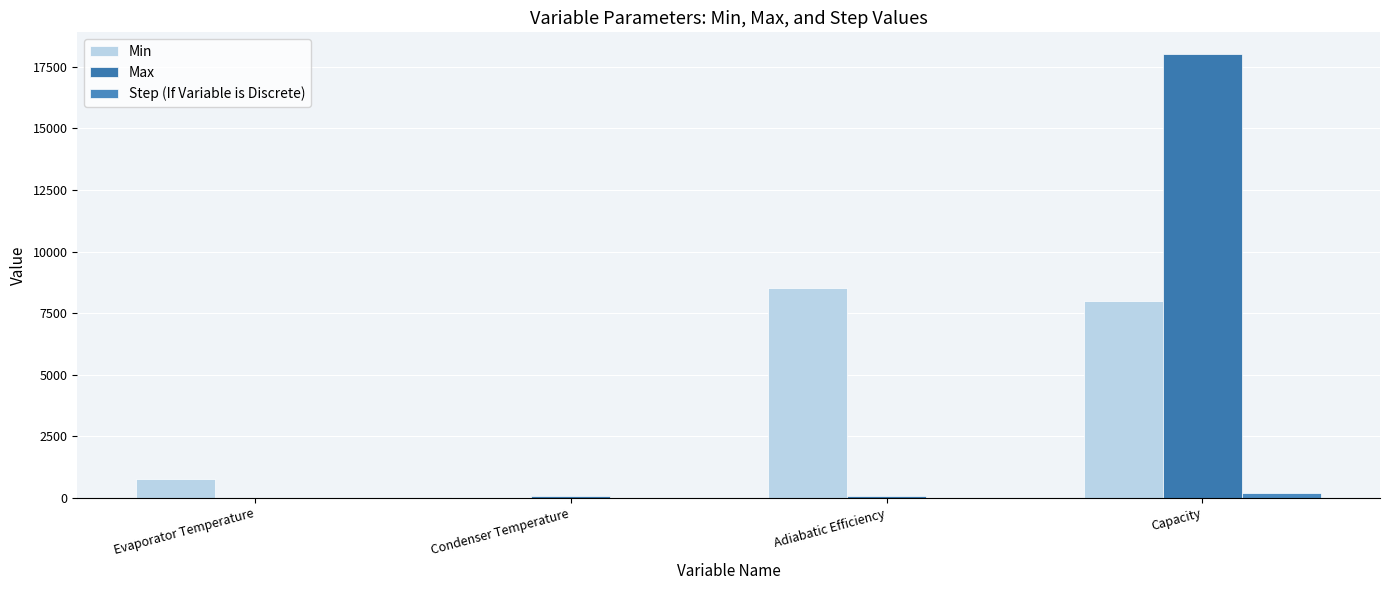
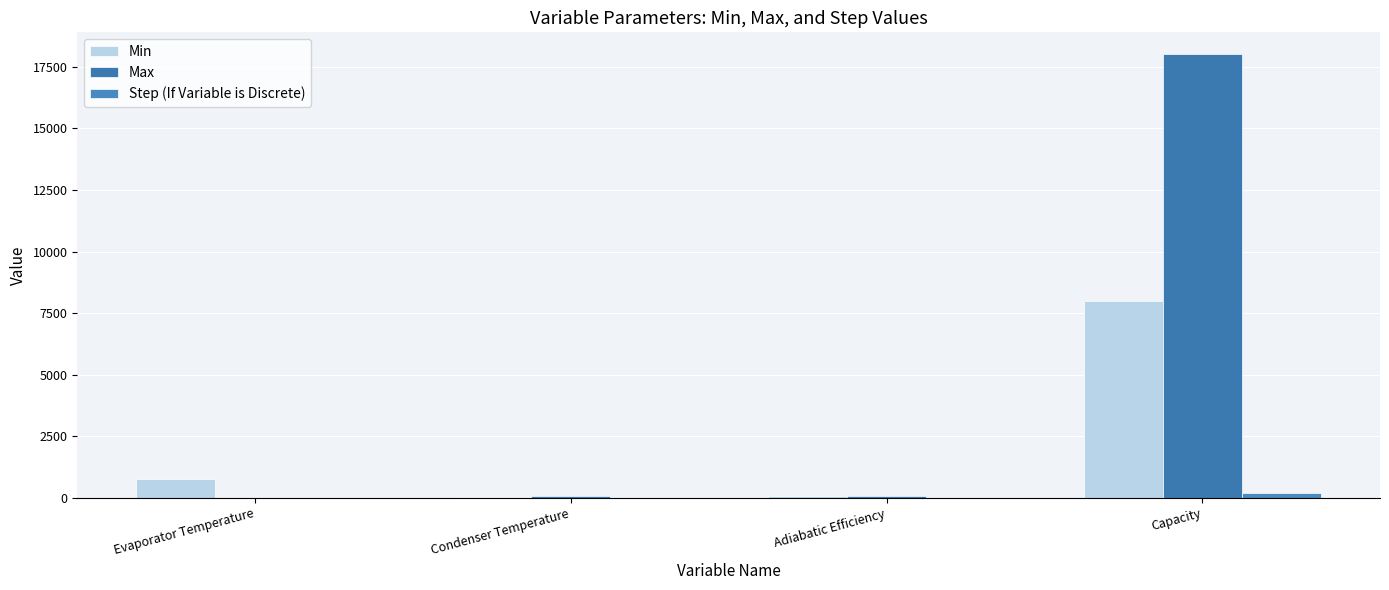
Min, Adiabatic Efficiency: 8500 -> 100
